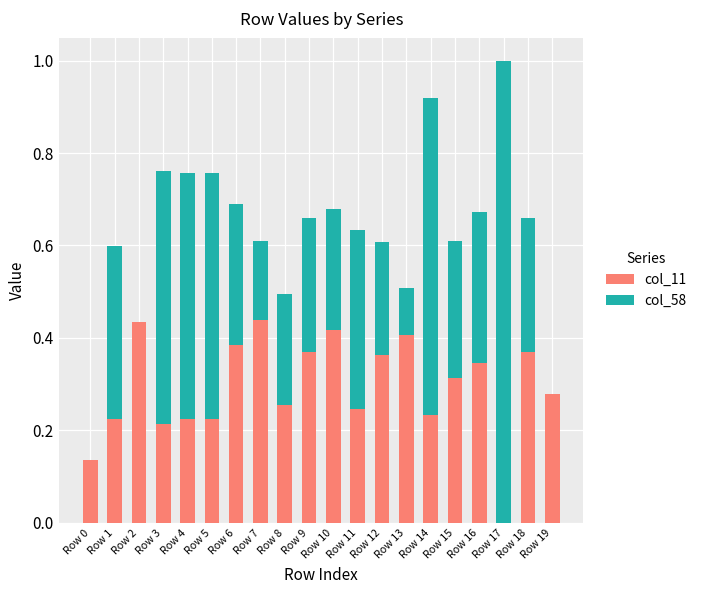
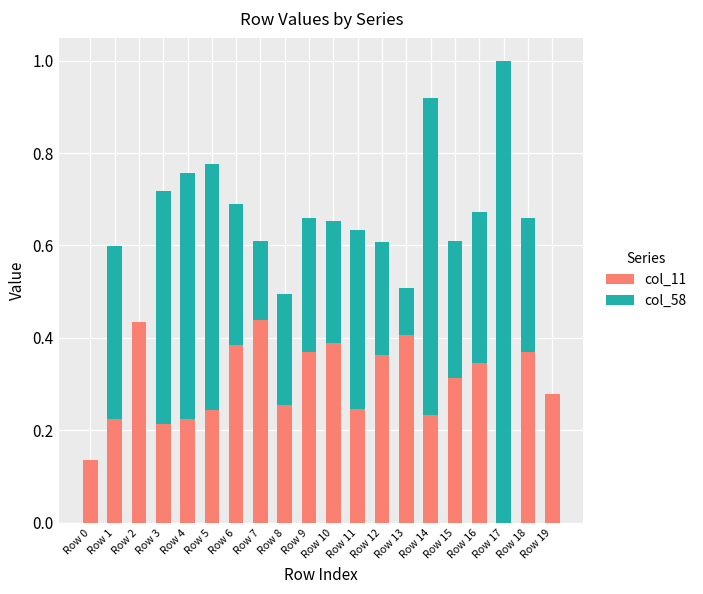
col_58, Row 3: 0.55 -> 0.50
col_11, Row 5: 0.22 -> 0.24
col_11, Row 10: 0.42 -> 0.39
